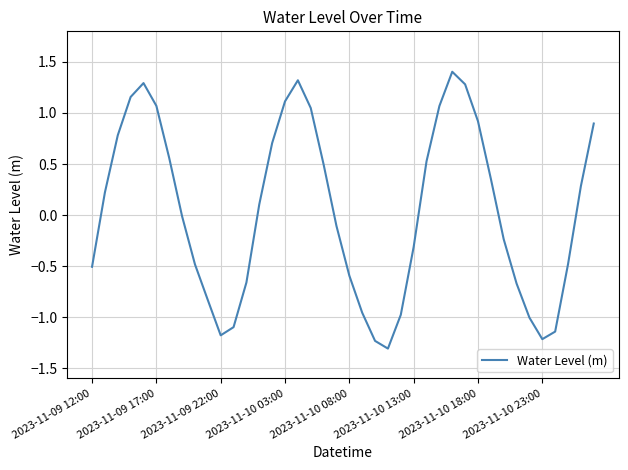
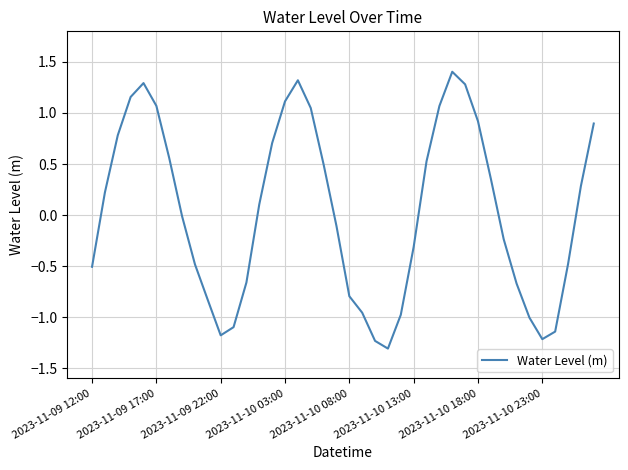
2023-11-10 08:00: -0.59 -> -0.80
